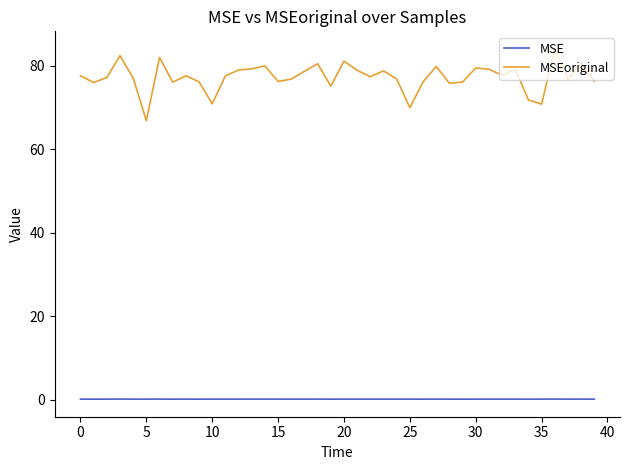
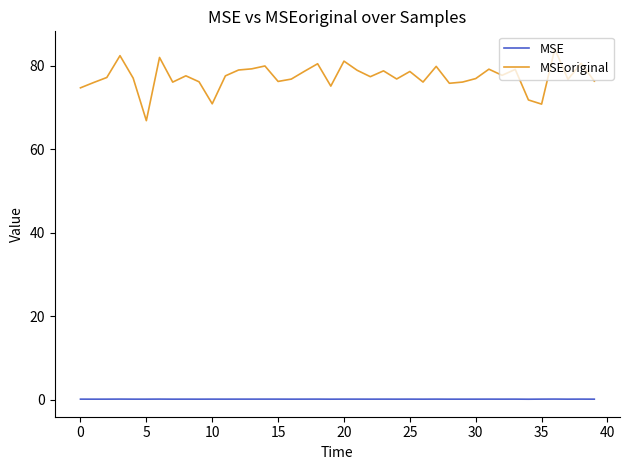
MSEoriginal, 0: 78 -> 75
MSEoriginal, 25: 70 -> 79
MSEoriginal, 30: 79 -> 77
